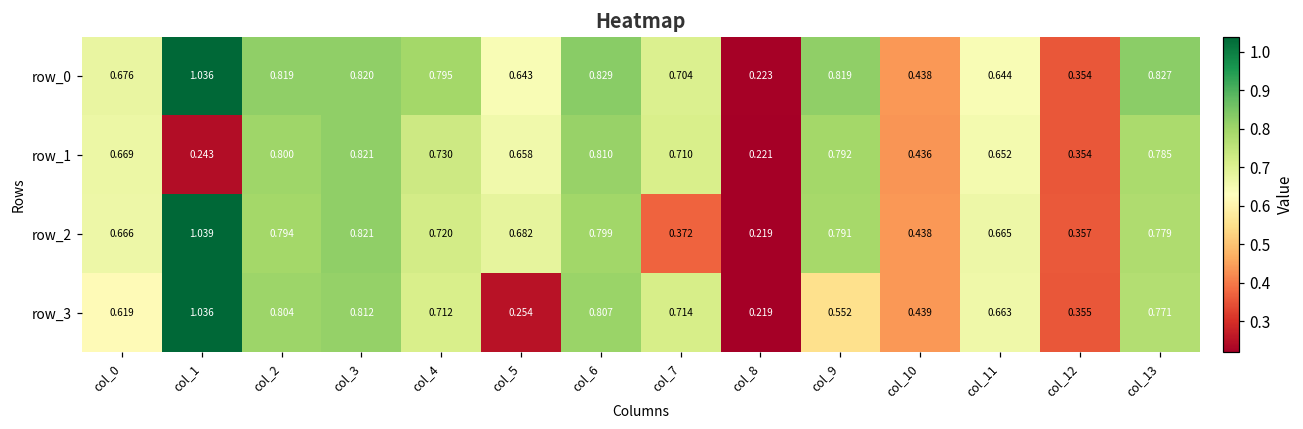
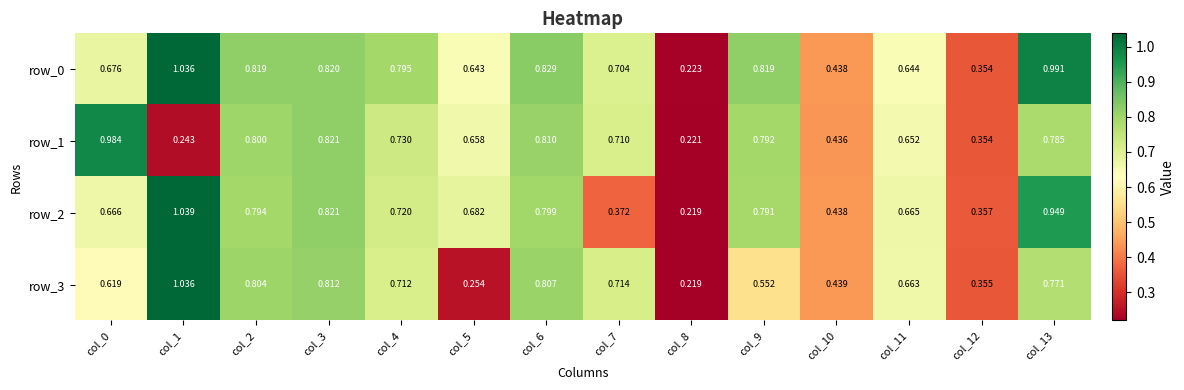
row_0, col_13: 0.827 -> 0.991
row_1, col_0: 0.669 -> 0.984
row_2, col_13: 0.779 -> 0.949
